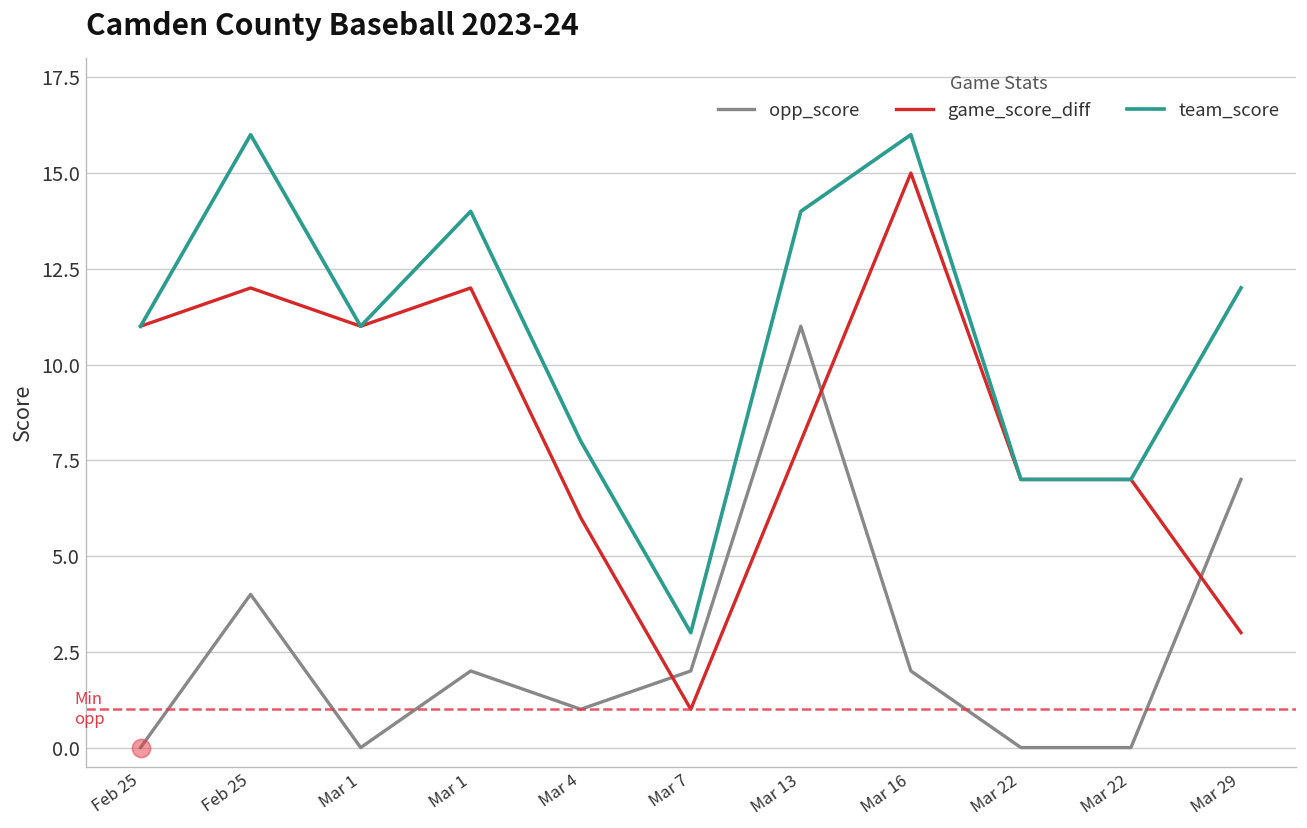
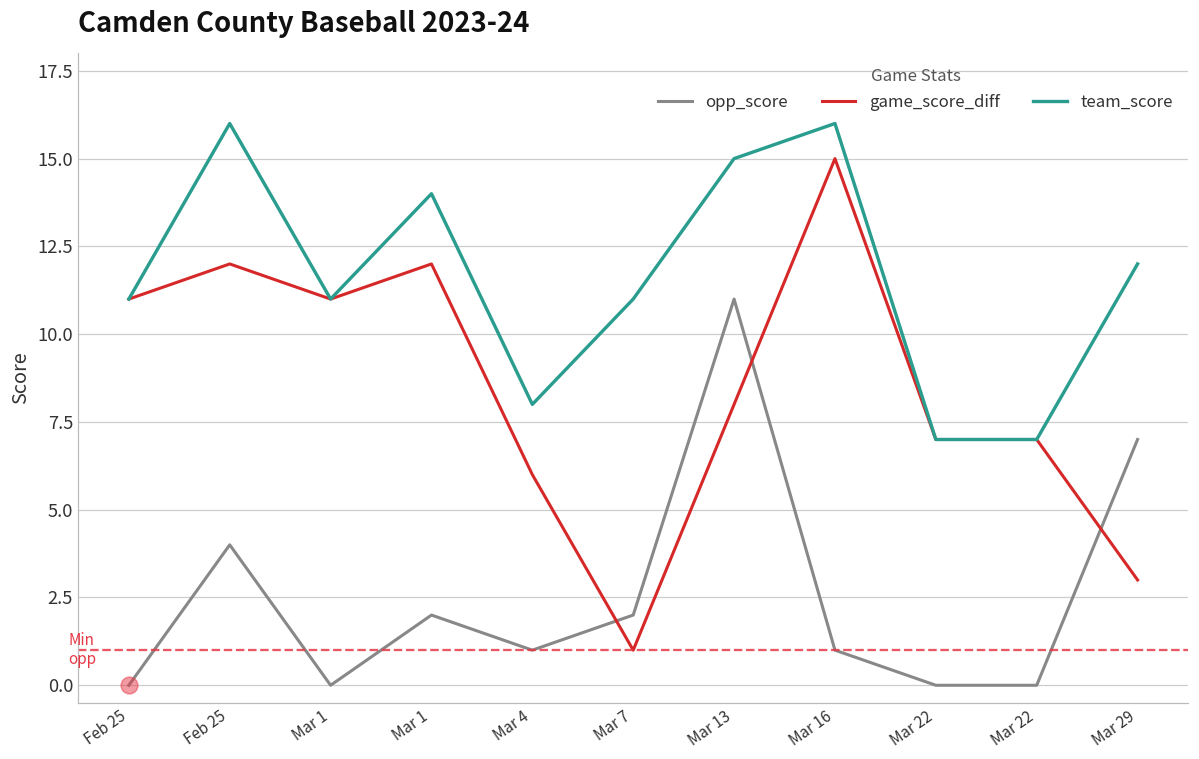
team_score, Mar 7: 3 -> 11
team_score, Mar 13: 14 -> 15
opp_score, Mar 16: 2 -> 1
